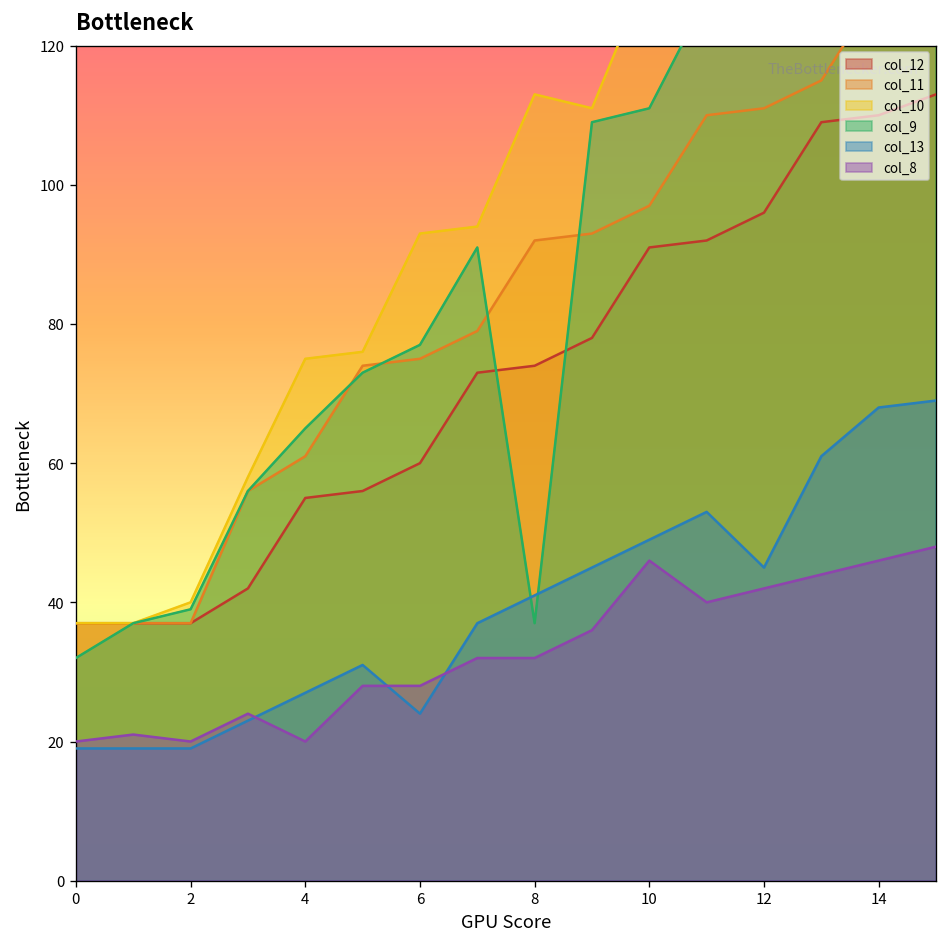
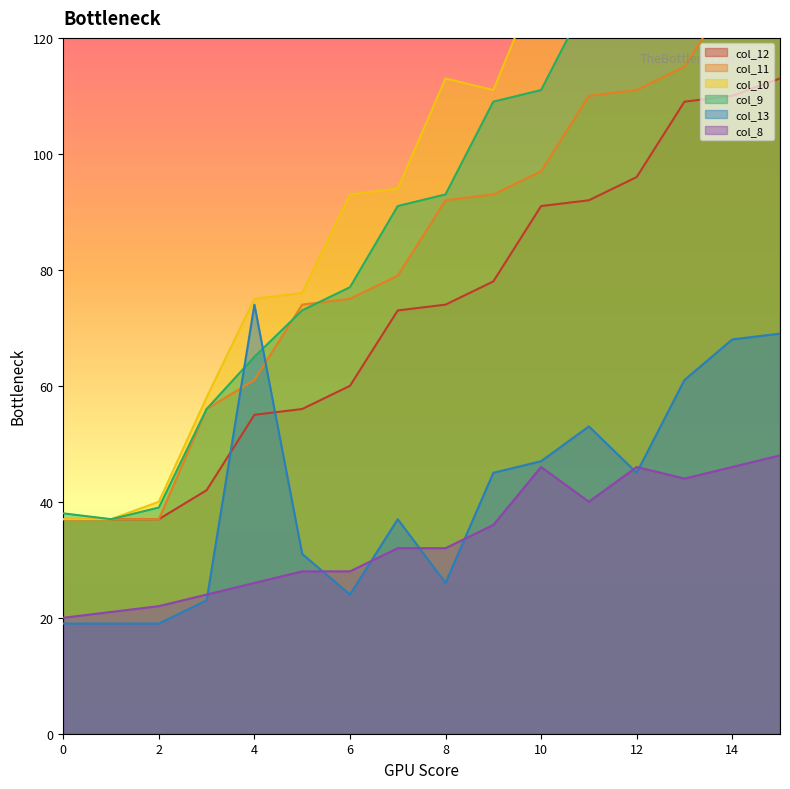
col_9, 0: 32 -> 38
col_8, 2: 20 -> 22
col_13, 4: 27 -> 74
col_8, 4: 20 -> 26
col_9, 8: 37 -> 93
col_13, 8: 41 -> 26
col_13, 10: 49 -> 47
col_8, 12: 42 -> 46
